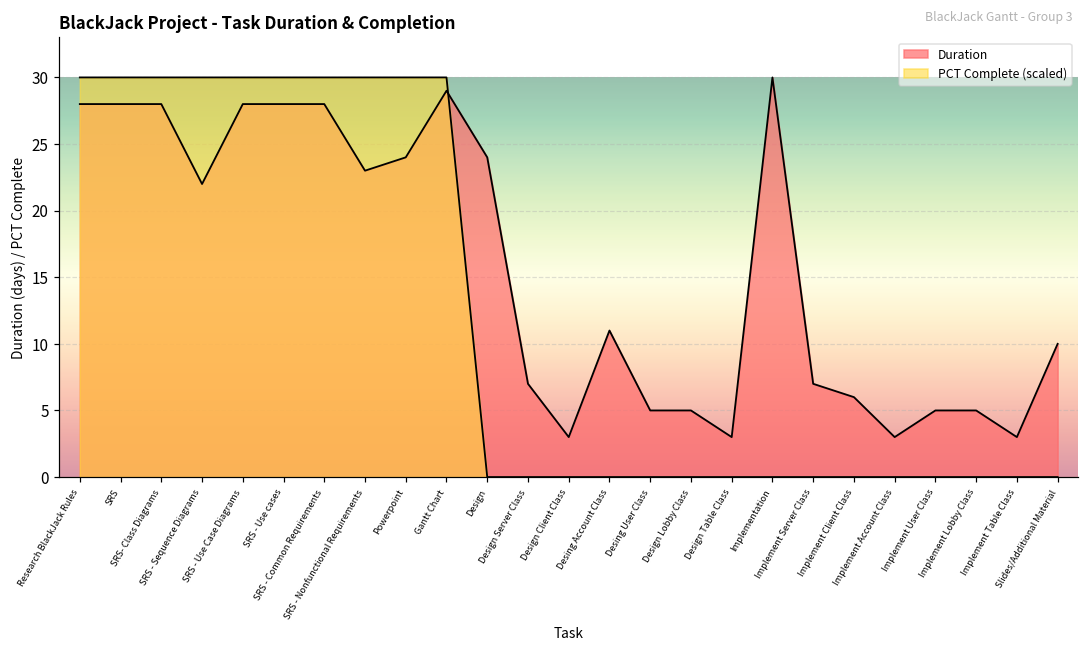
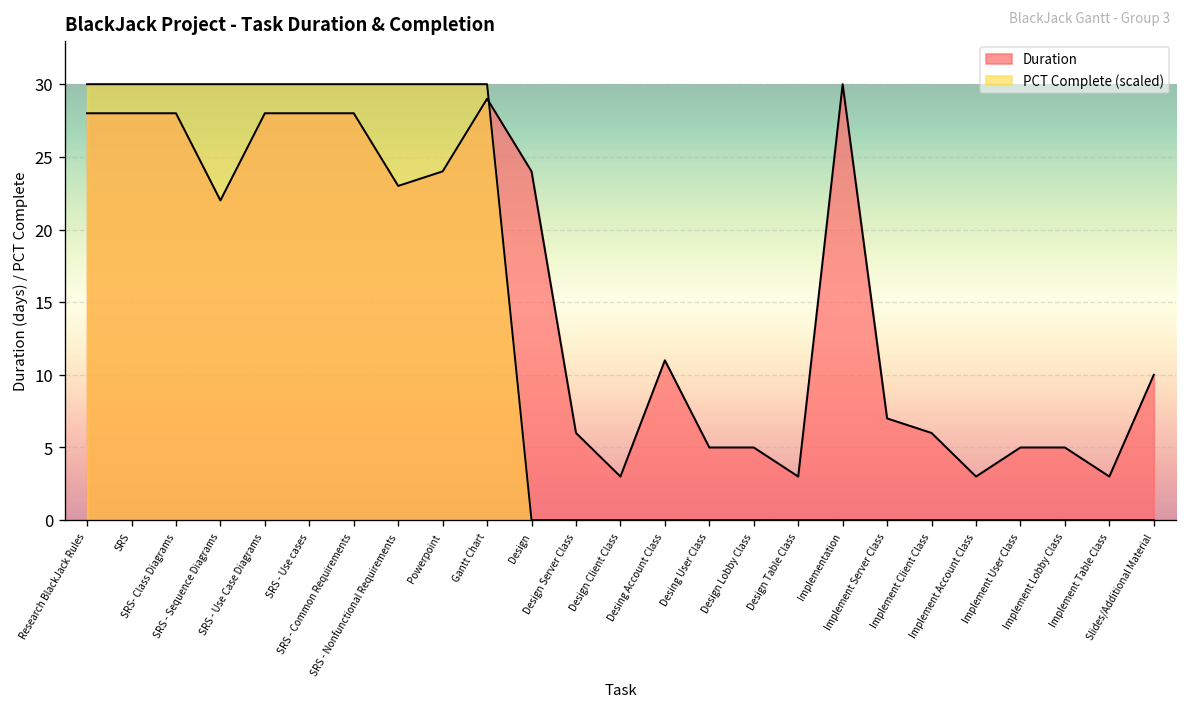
Duration, Design Server Class: 7 -> 6
